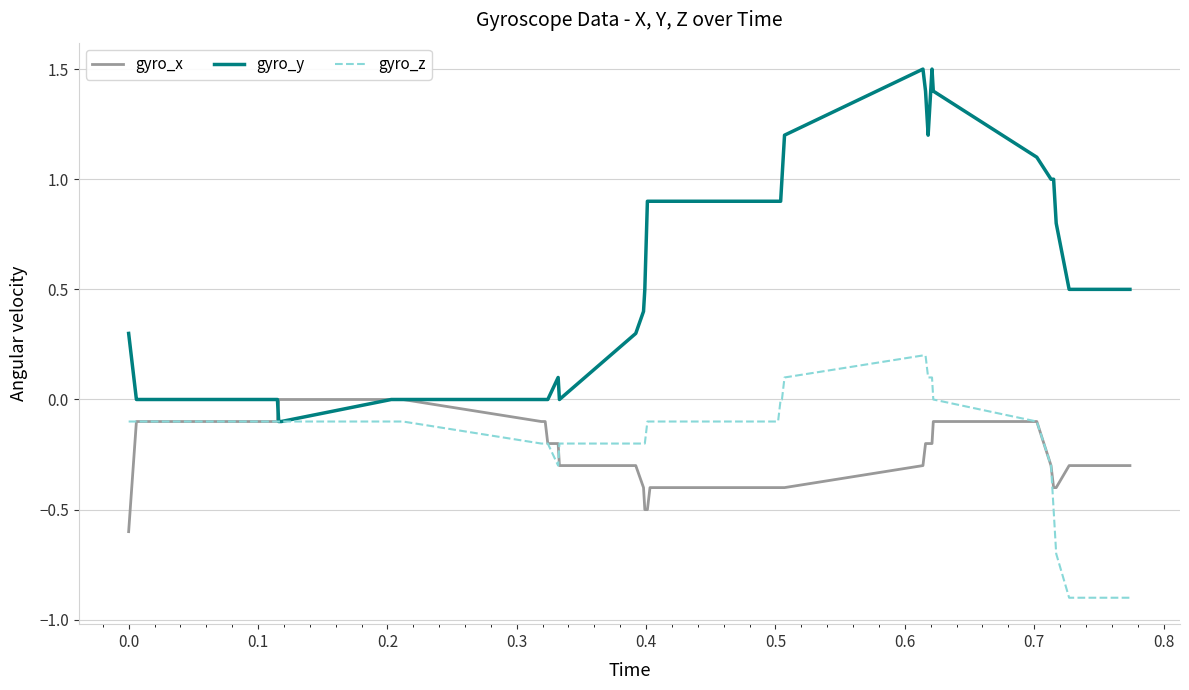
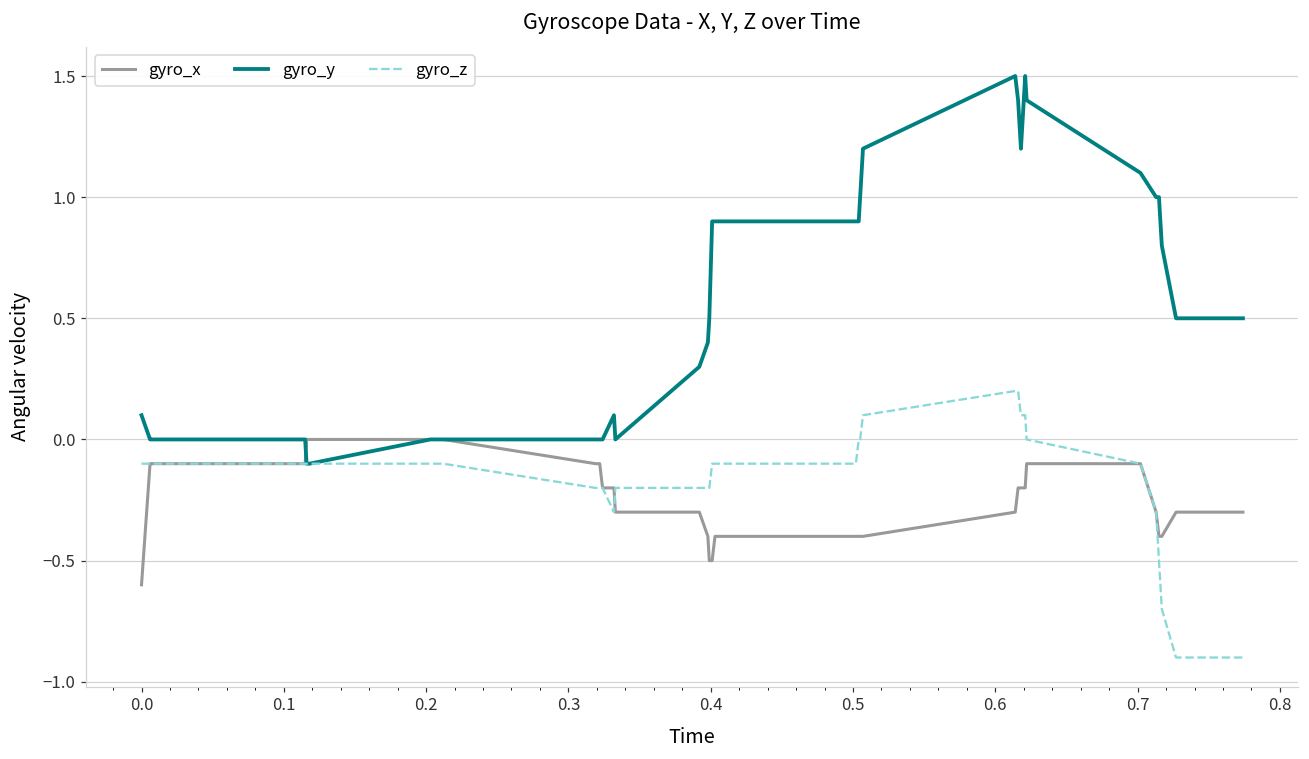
gyro_y, 0.0: 0.3 -> 0.1
